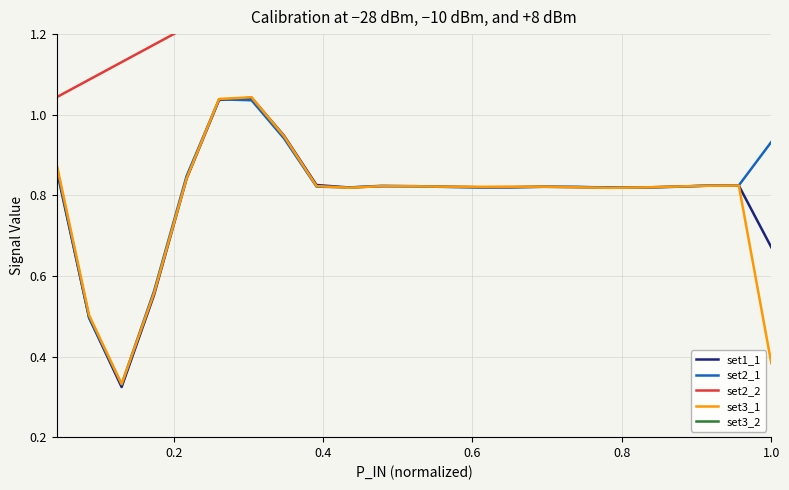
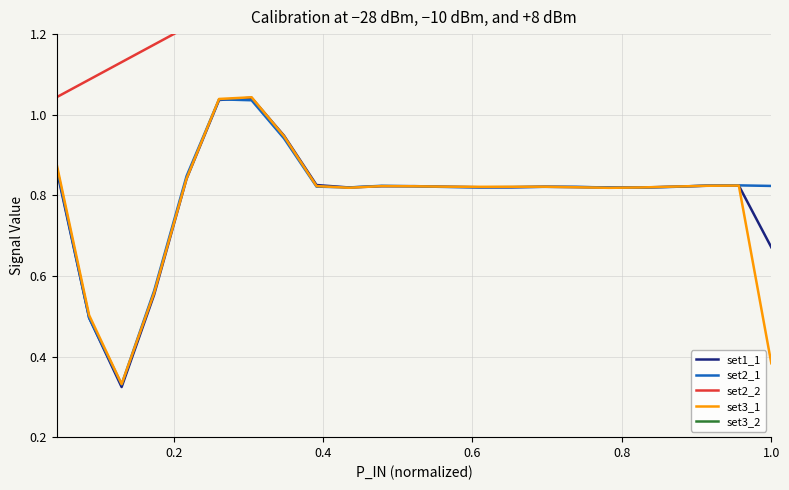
set2_1, 1.0: 0.93 -> 0.82
